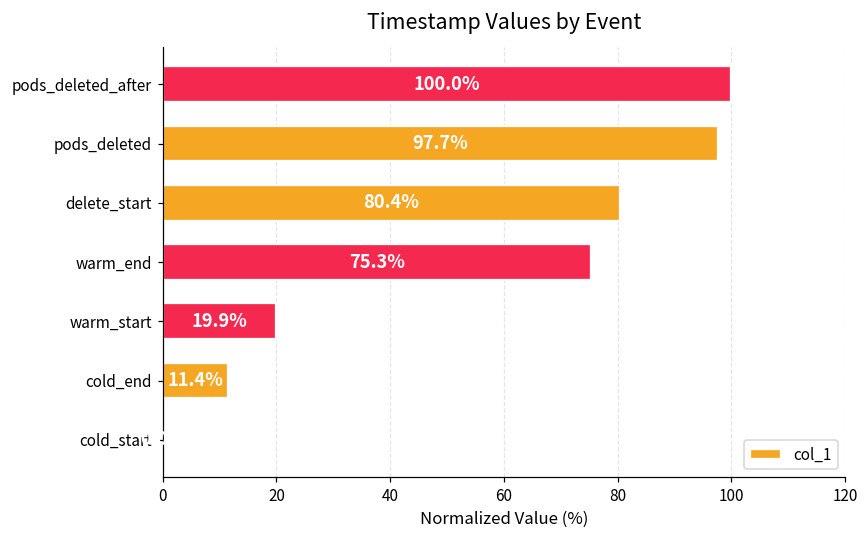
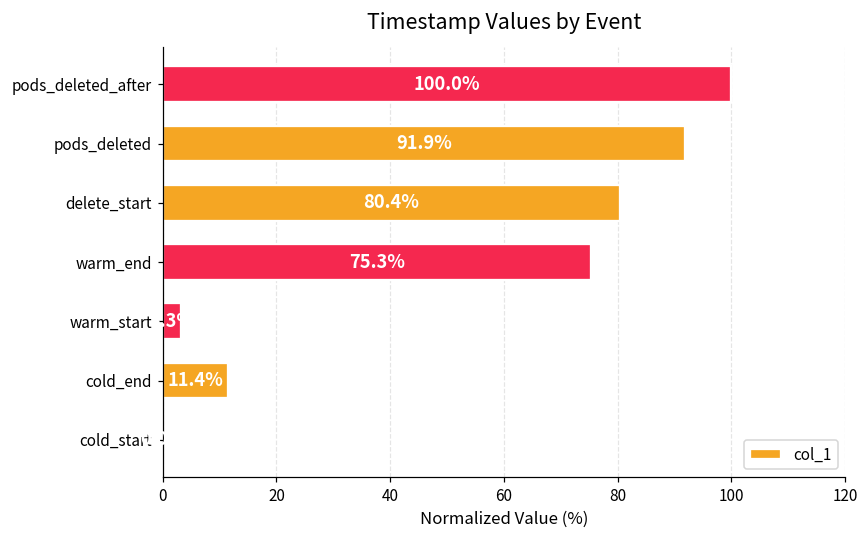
pods_deleted: 97.7% -> 91.9%
warm_start: 20 -> 3
